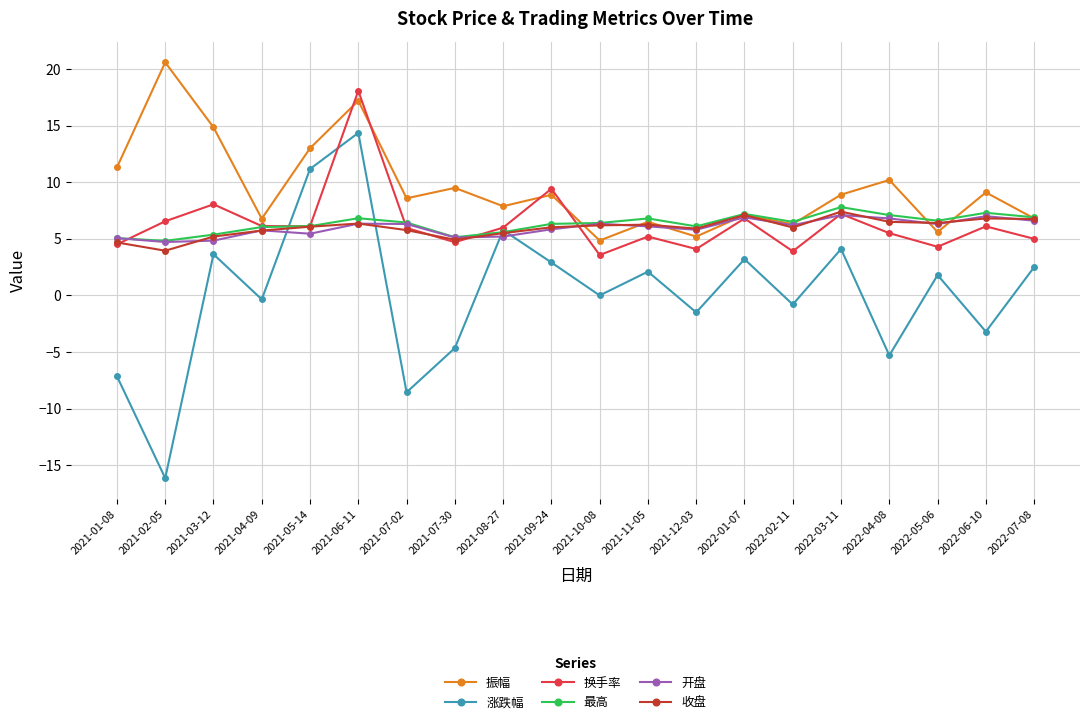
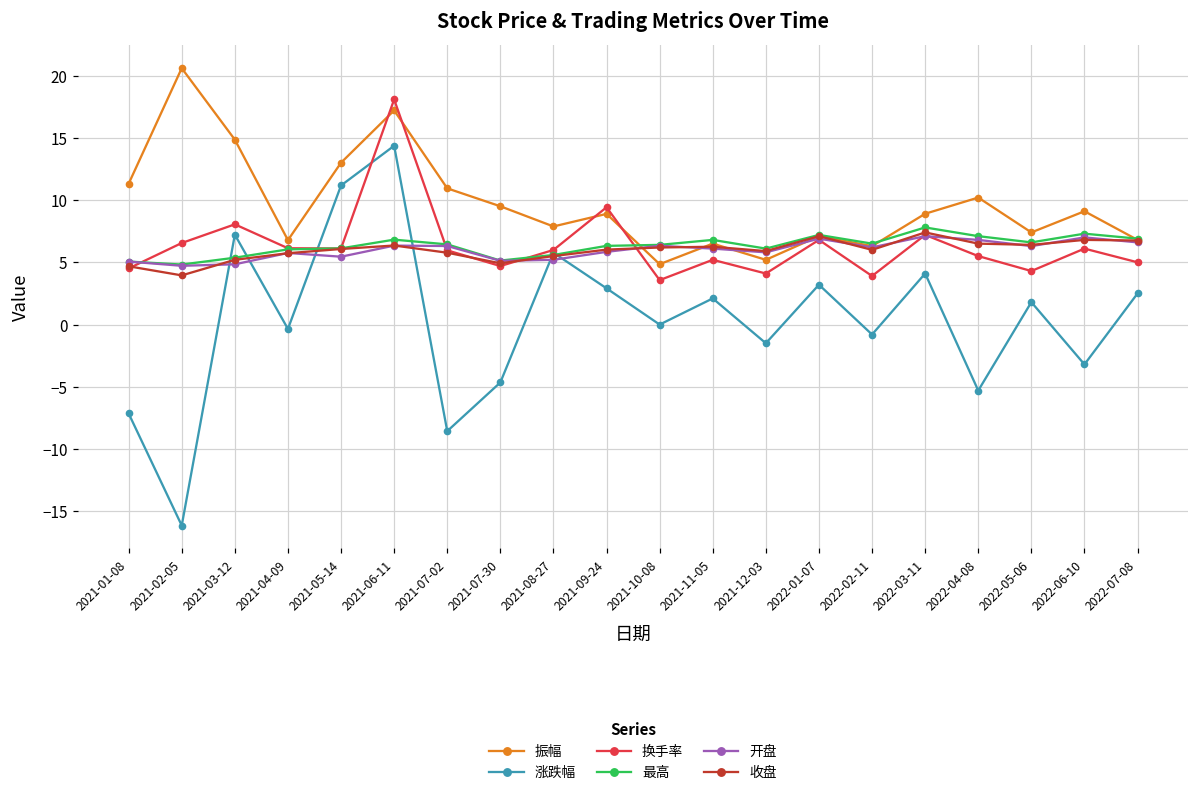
涨跌幅, 2021-03-12: 3.6 -> 7.2
振幅, 2021-07-02: 8.6 -> 10.9
振幅, 2022-05-06: 5.6 -> 7.4
